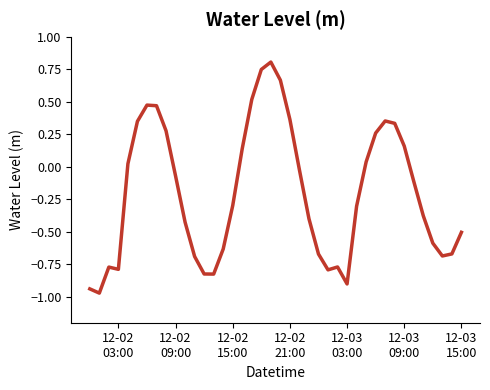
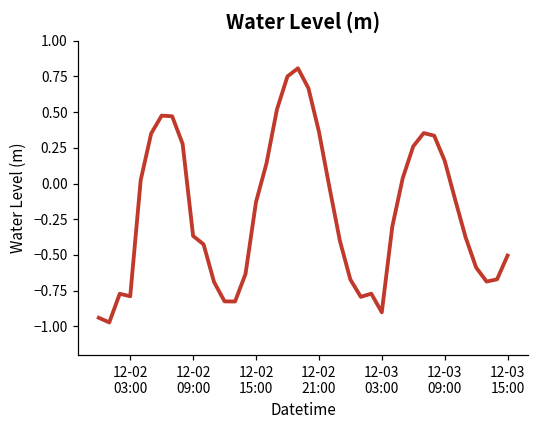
12-02 09:00: -0.07 -> -0.37
12-02 15:00: -0.30 -> -0.13
